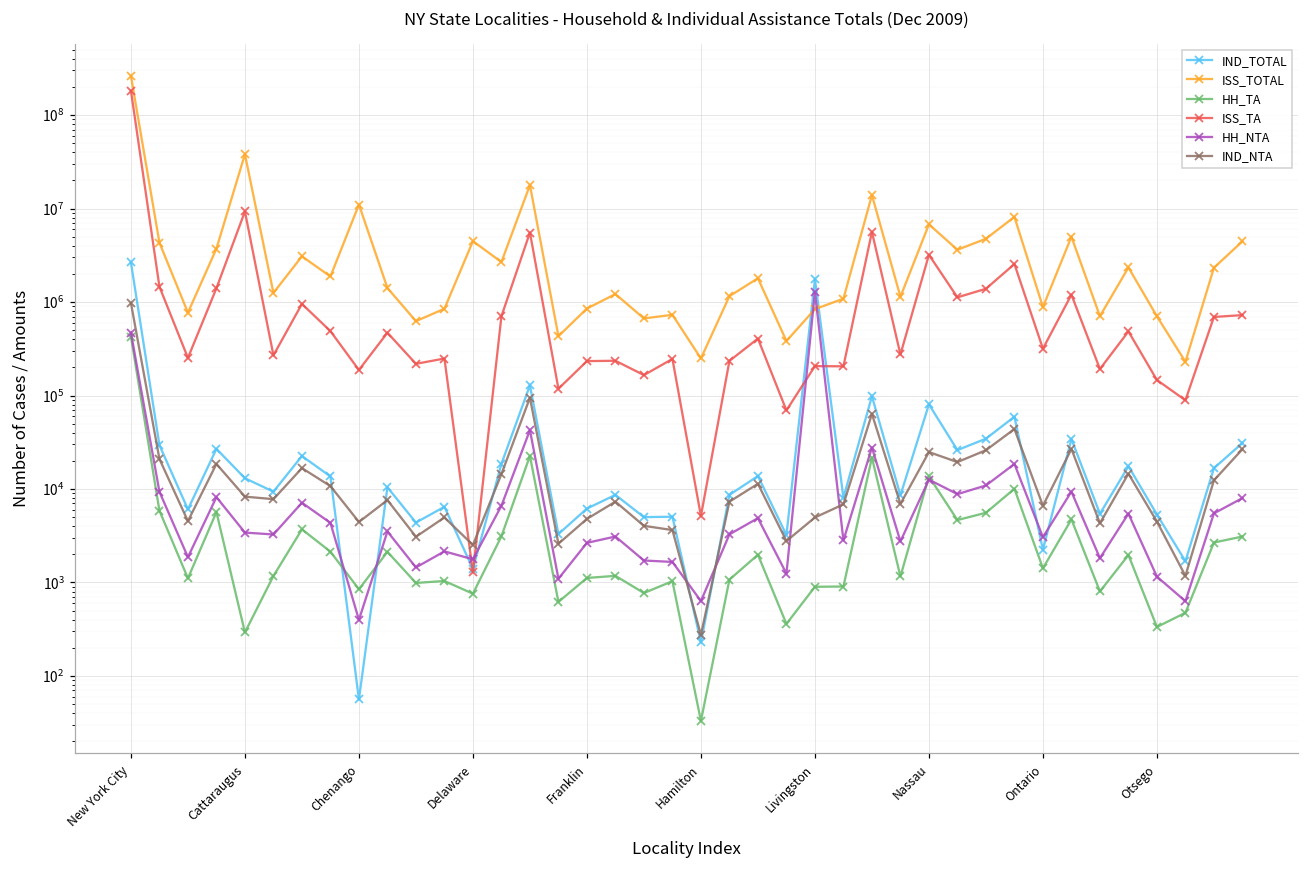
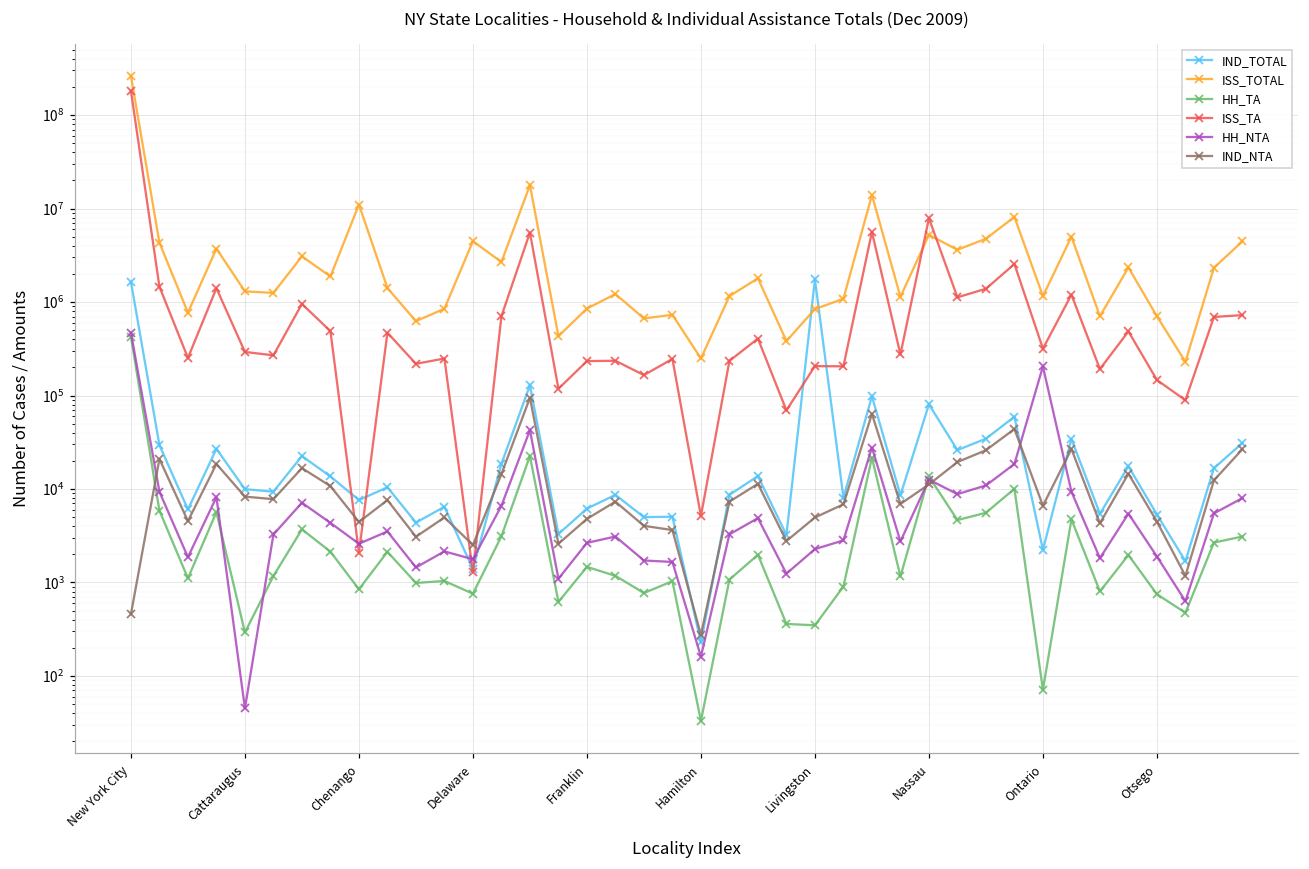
IND_TOTAL, New York City: 2700000 -> 1600000
IND_NTA, New York City: 1000000 -> 500
IND_TOTAL, Cattaraugus: 13000 -> 10000
ISS_TOTAL, Cattaraugus: 40000000 -> 1300000
ISS_TA, Cattaraugus: 9000000 -> 290000
HH_NTA, Cattaraugus: 3400 -> 50
IND_TOTAL, Chenango: 60 -> 8000
ISS_TA, Chenango: 190000 -> 2100
HH_NTA, Chenango: 400 -> 2600
HH_TA, Franklin: 1100 -> 1500
HH_NTA, Hamilton: 600 -> 160
HH_TA, Livingston: 900 -> 350
HH_NTA, Livingston: 1300000 -> 2300
ISS_TOTAL, Nassau: 7000000 -> 5000000
ISS_TA, Nassau: 3200000 -> 8000000
IND_NTA, Nassau: 25000 -> 11000
ISS_TOTAL, Ontario: 900000 -> 1200000
HH_TA, Ontario: 1400 -> 70
HH_NTA, Ontario: 3100 -> 200000
HH_TA, Otsego: 330 -> 700
HH_NTA, Otsego: 1200 -> 1900
